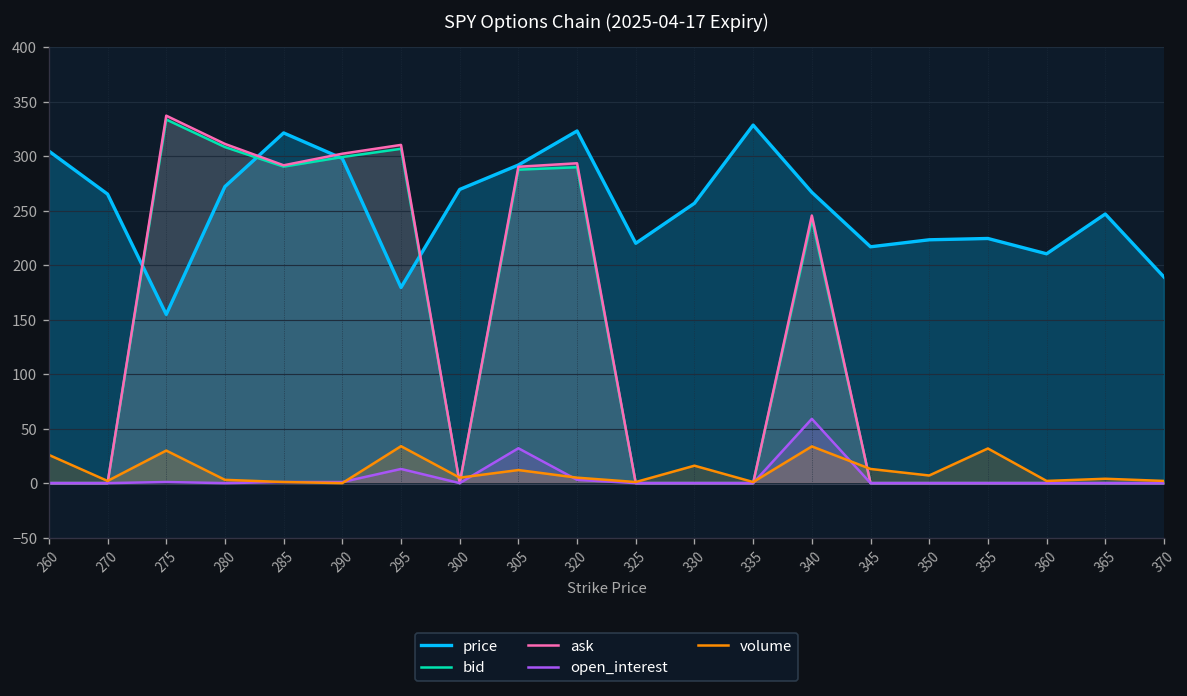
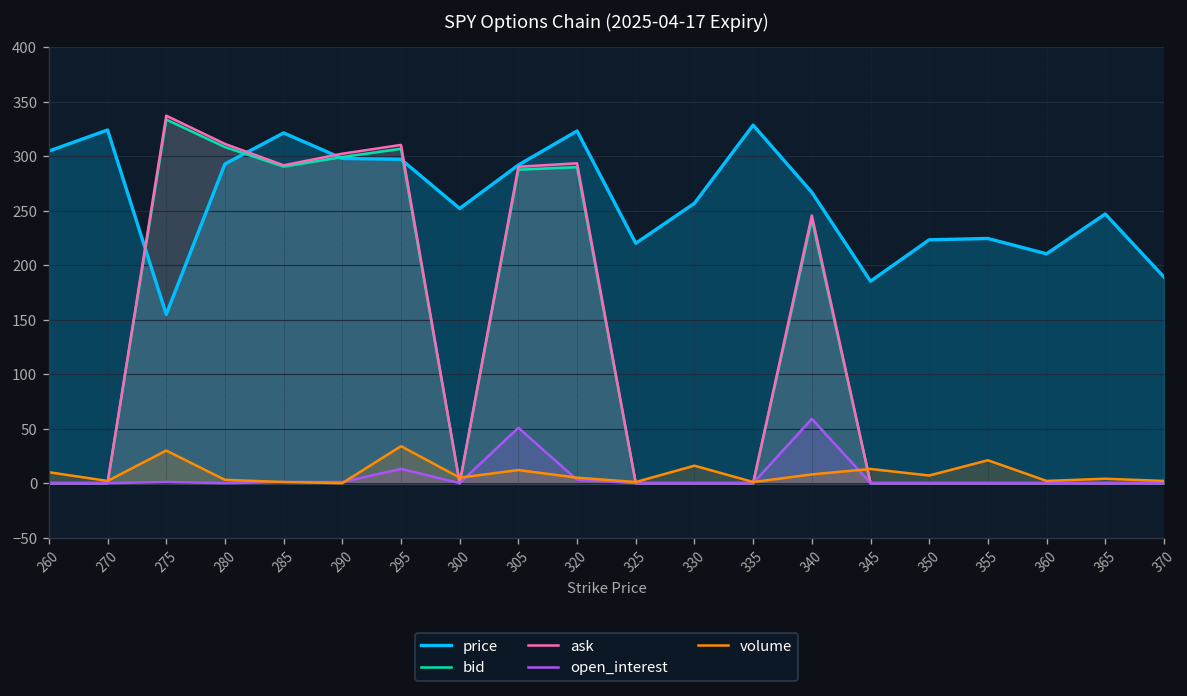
volume, 260: 30 -> 10
price, 270: 270 -> 320
price, 280: 270 -> 290
price, 295: 180 -> 300
price, 300: 270 -> 250
open_interest, 305: 30 -> 50
volume, 340: 30 -> 10
price, 345: 220 -> 190
volume, 355: 30 -> 20
